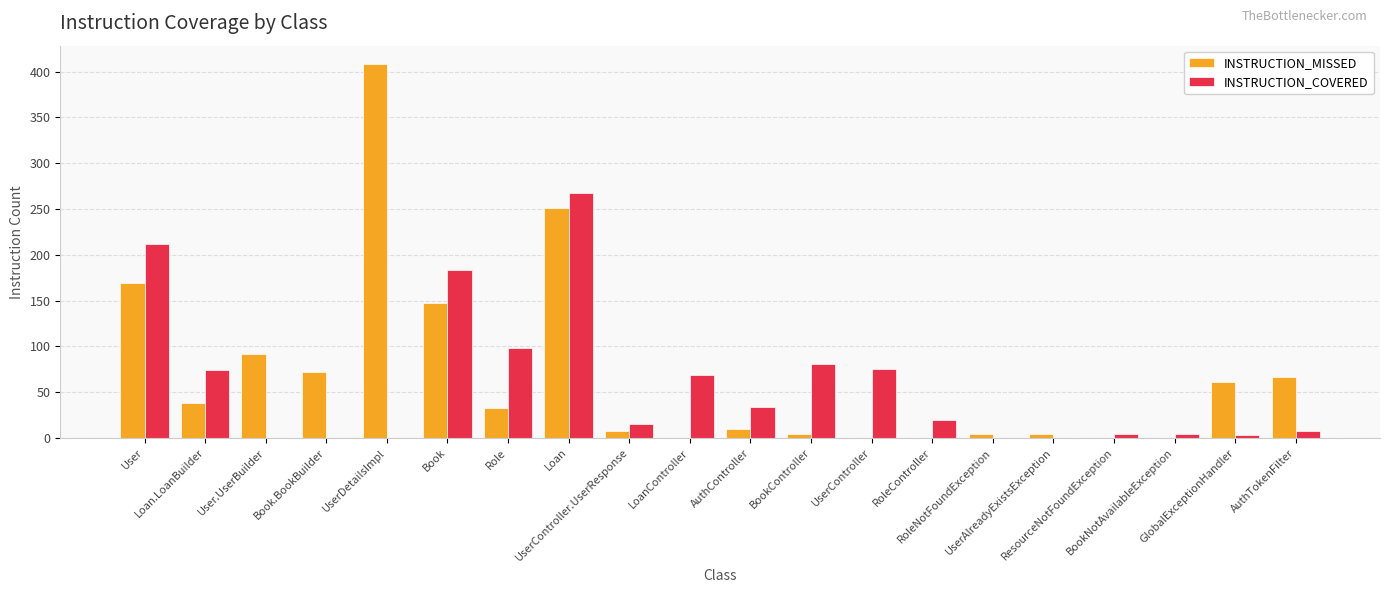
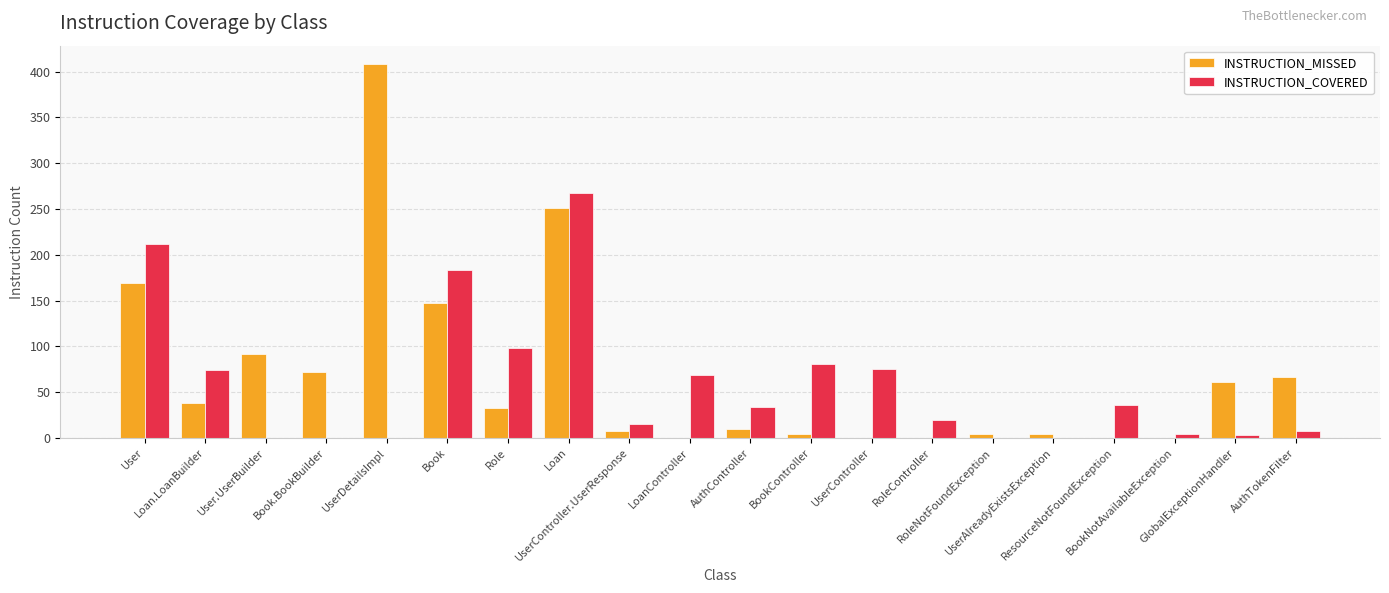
INSTRUCTION_COVERED, ResourceNotFoundException: 0 -> 40
